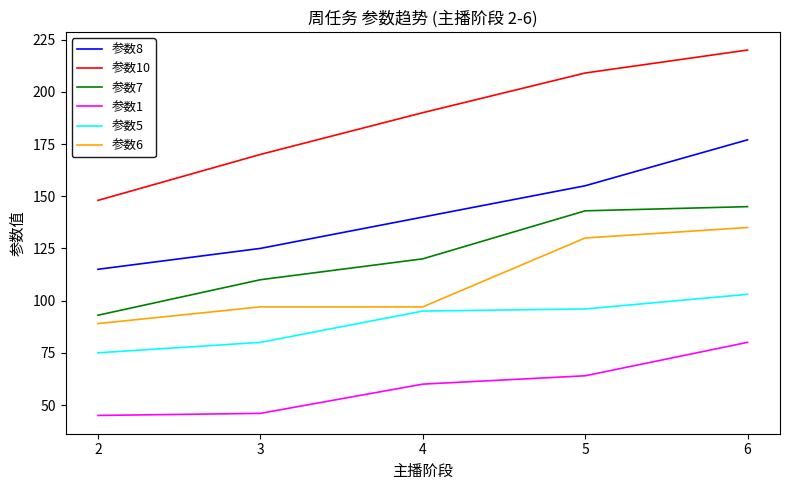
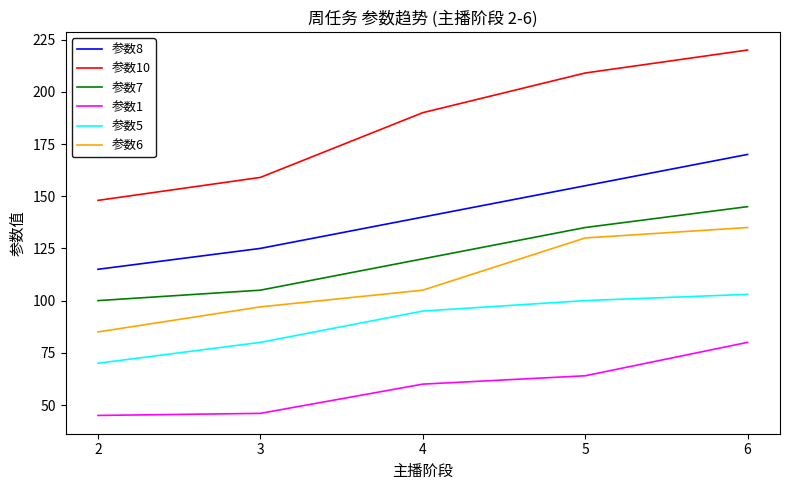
参数7, 2: 93 -> 100
参数5, 2: 75 -> 70
参数6, 2: 89 -> 85
参数10, 3: 170 -> 159
参数7, 3: 110 -> 105
参数6, 4: 97 -> 105
参数7, 5: 143 -> 135
参数5, 5: 96 -> 100
参数8, 6: 177 -> 170
